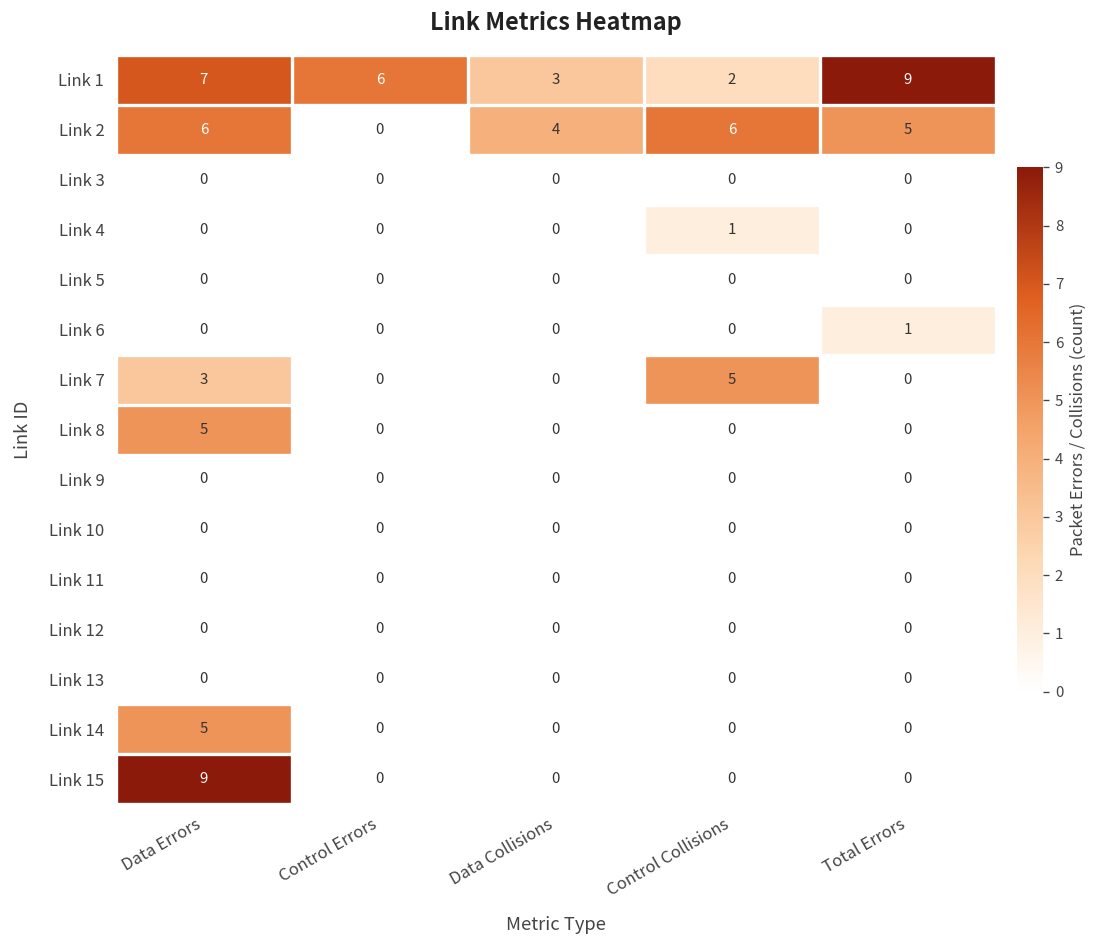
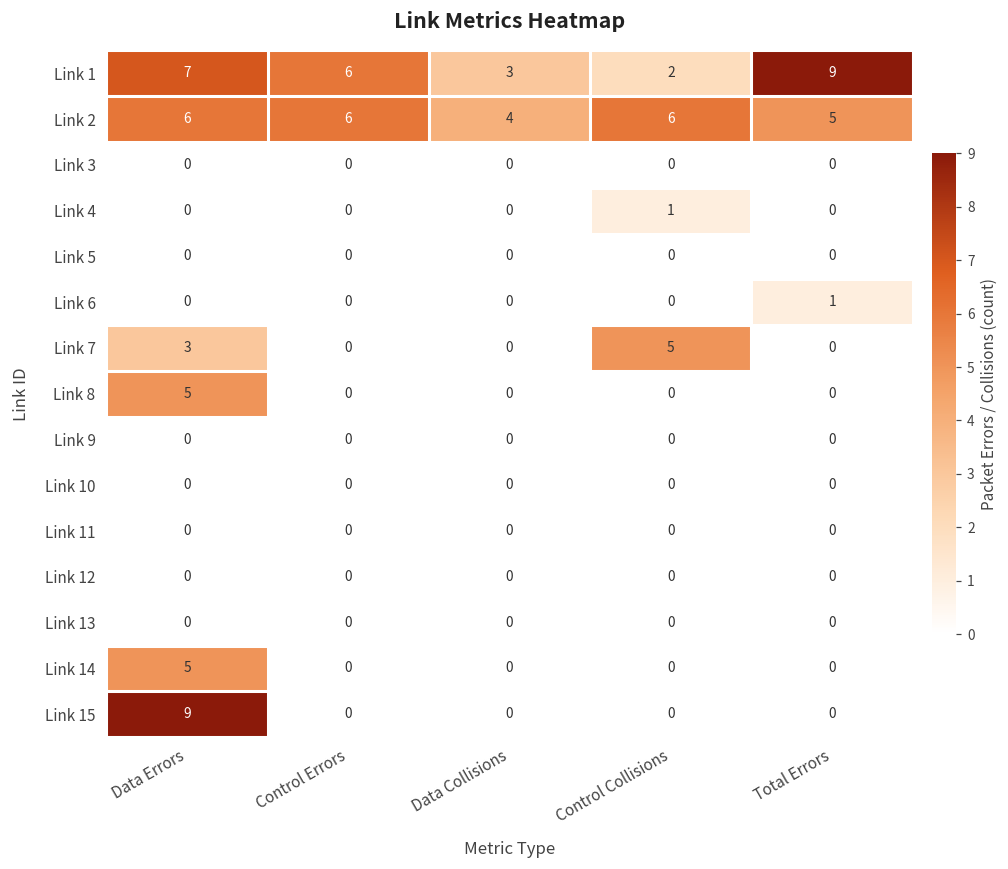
Link 2, Control Errors: 0 -> 6
